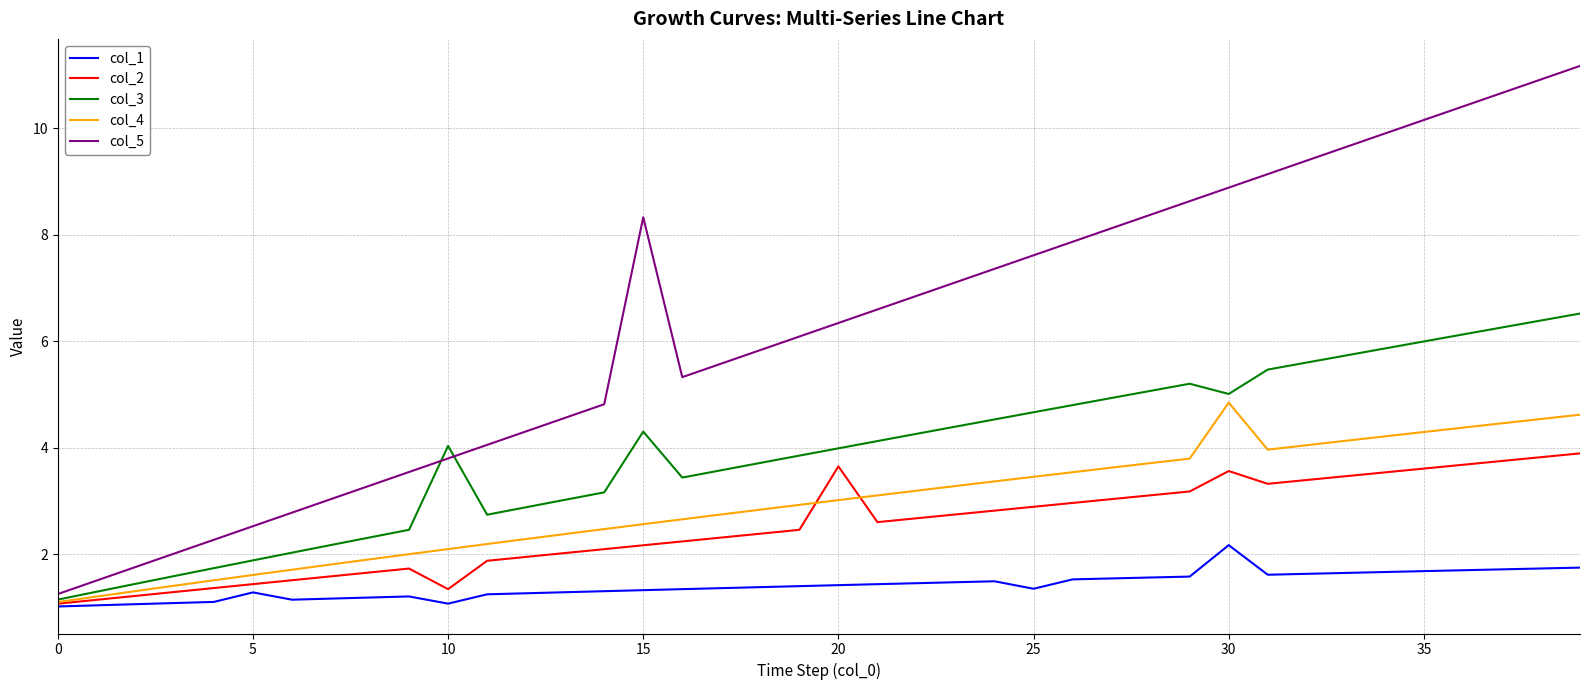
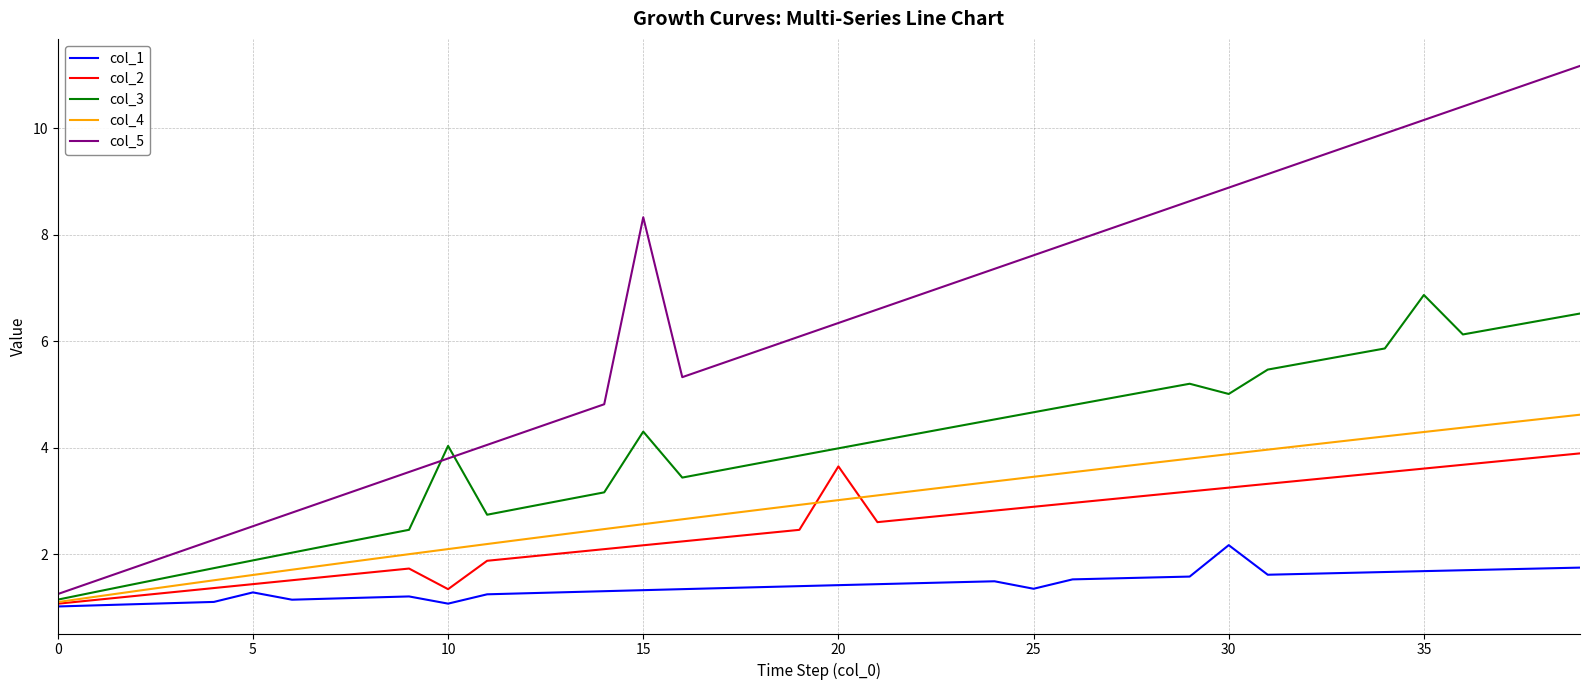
col_2, 30: 3.6 -> 3.3
col_4, 30: 4.8 -> 3.9
col_3, 35: 6.0 -> 6.9
